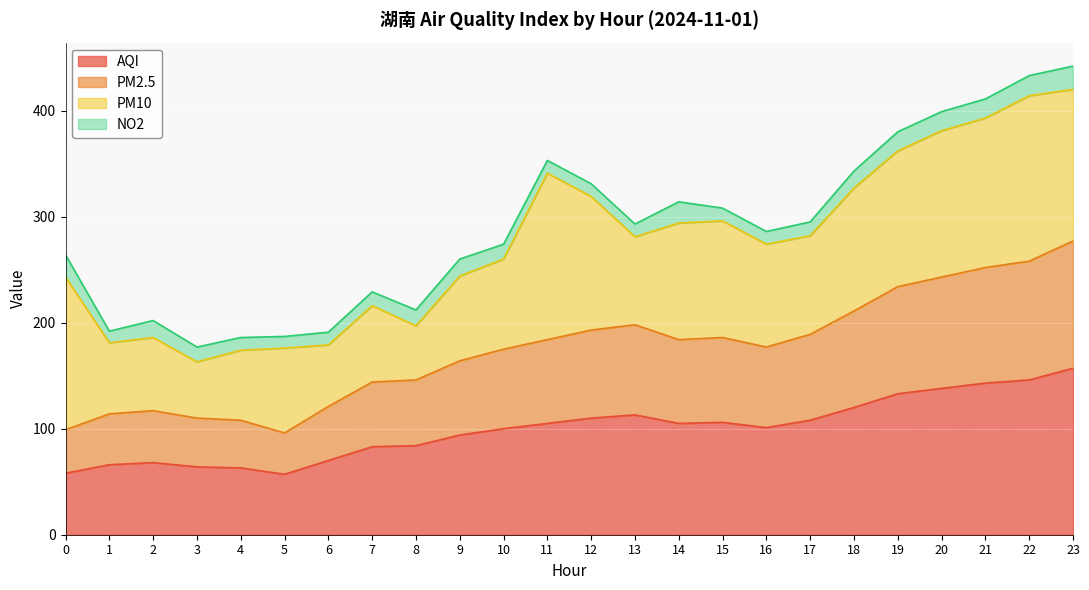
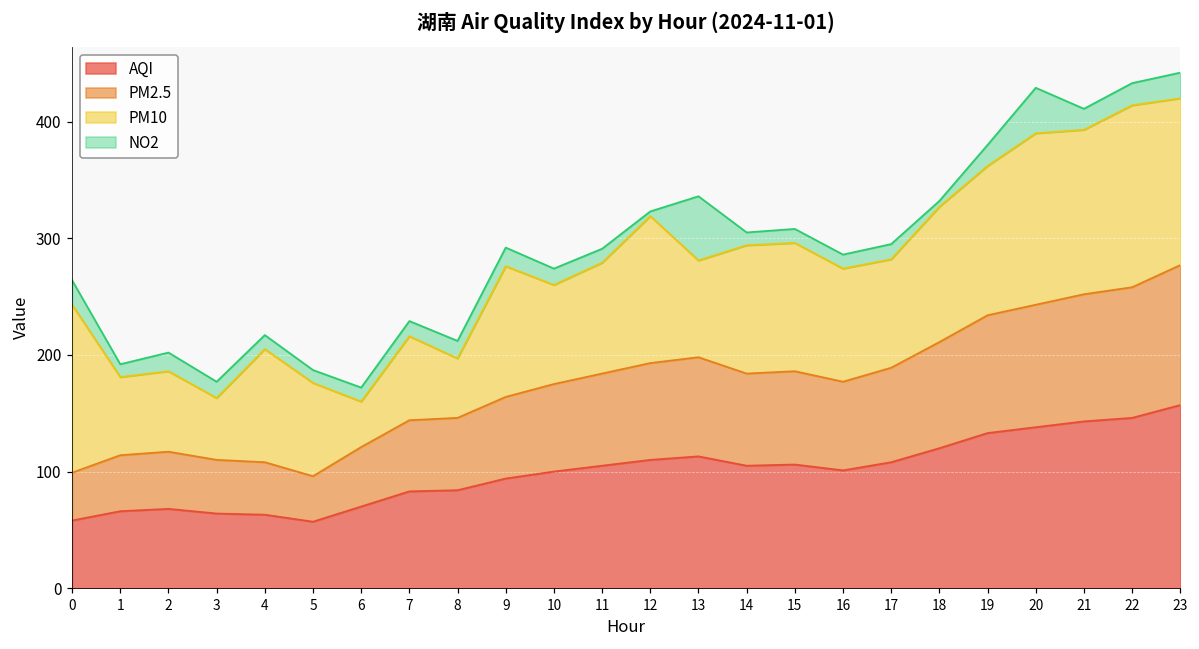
PM10, 4: 66 -> 97
PM10, 6: 58 -> 39
PM10, 9: 80 -> 112
PM10, 11: 157 -> 95
NO2, 12: 12 -> 4
NO2, 13: 12 -> 55
NO2, 14: 20 -> 11
NO2, 18: 16 -> 5
PM10, 20: 138 -> 147
NO2, 20: 18 -> 39
